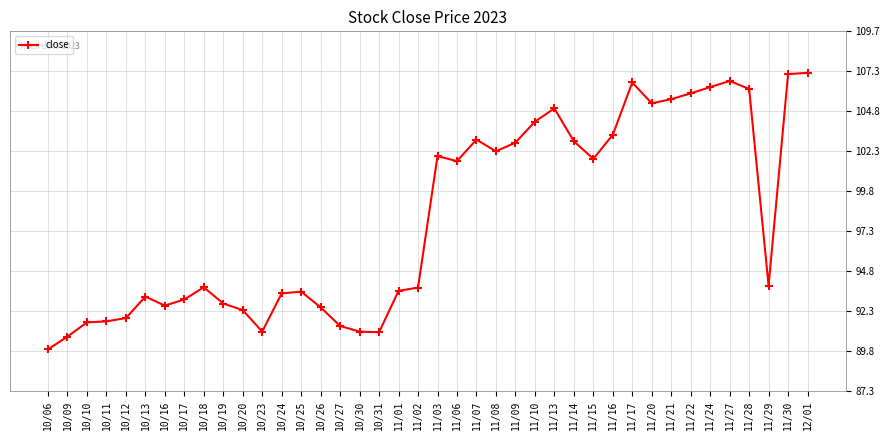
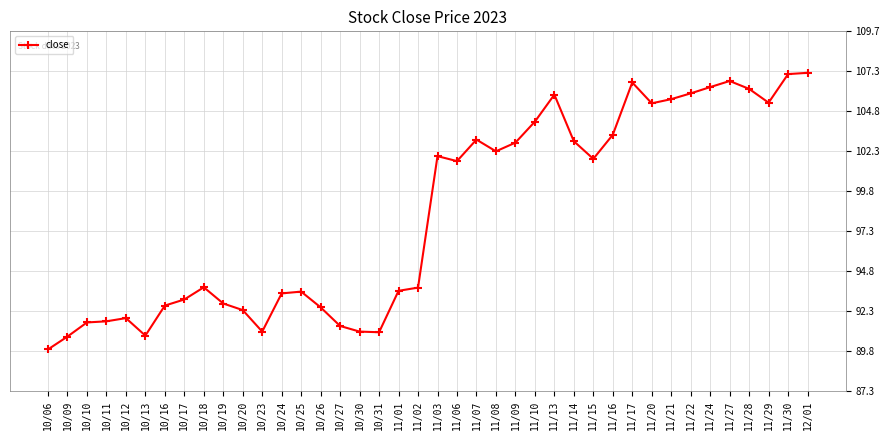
10/13: 93.2 -> 90.8
11/13: 104.9 -> 105.8
11/29: 93.9 -> 105.3
